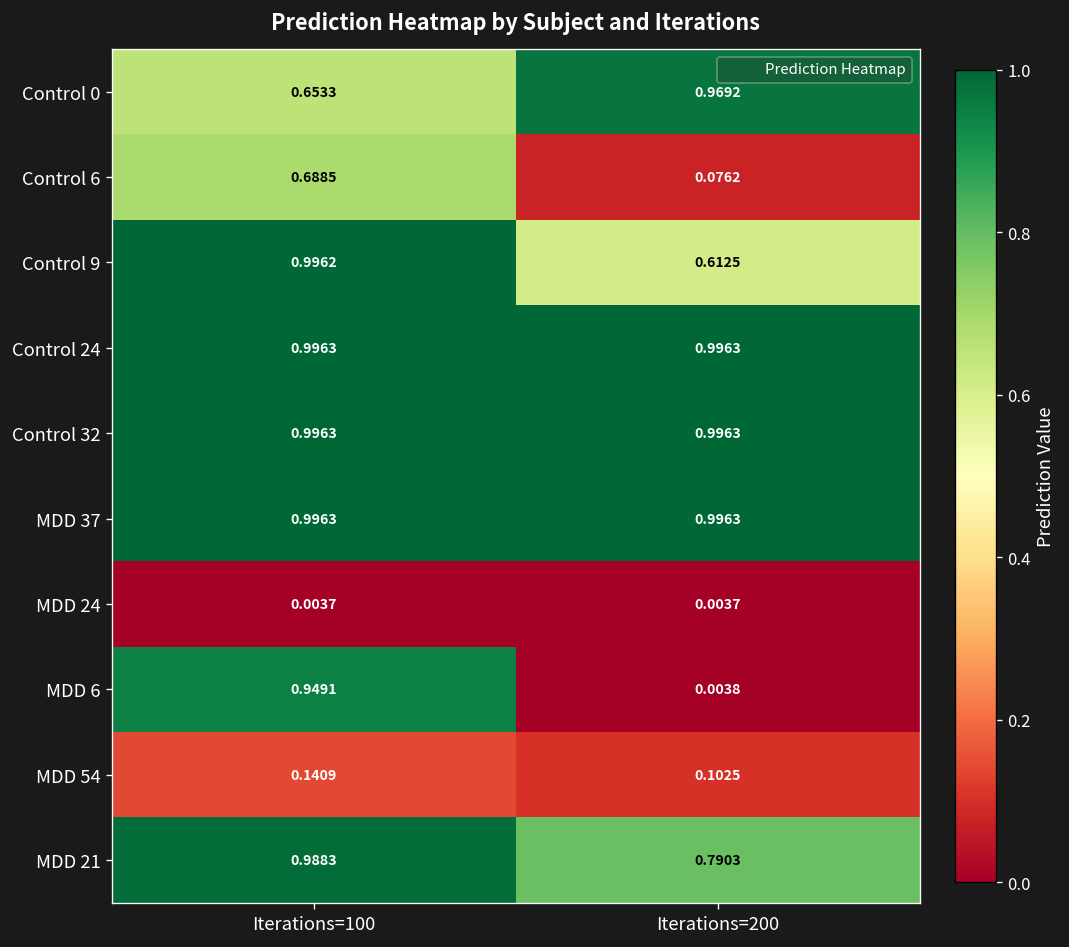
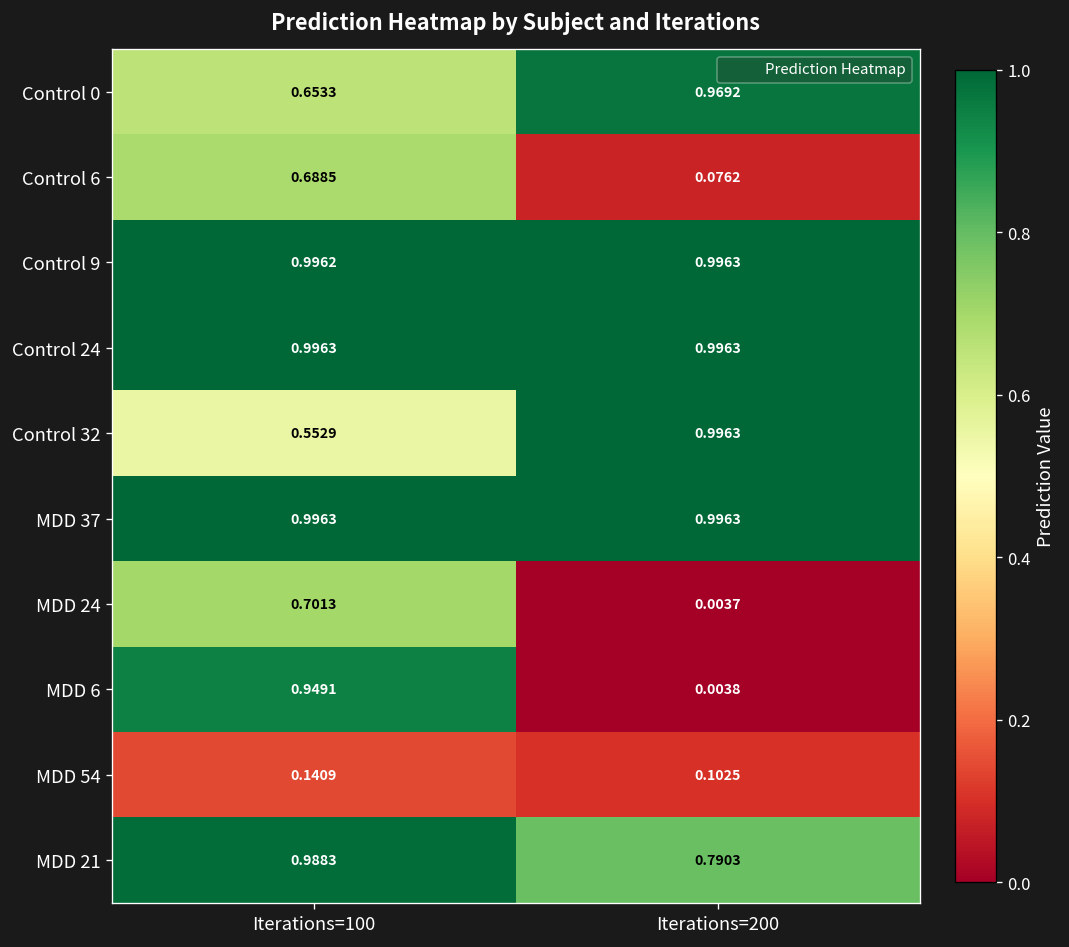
Control 9, Iterations=200: 0.6125 -> 0.9963
Control 32, Iterations=100: 0.9963 -> 0.5529
MDD 24, Iterations=100: 0.0037 -> 0.7013
